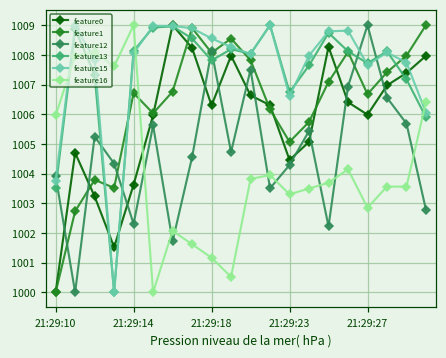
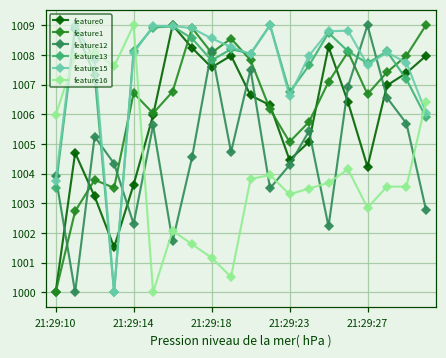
feature0, 21:29:18: 1006.3 -> 1007.6
feature0, 21:29:27: 1006.0 -> 1004.2
